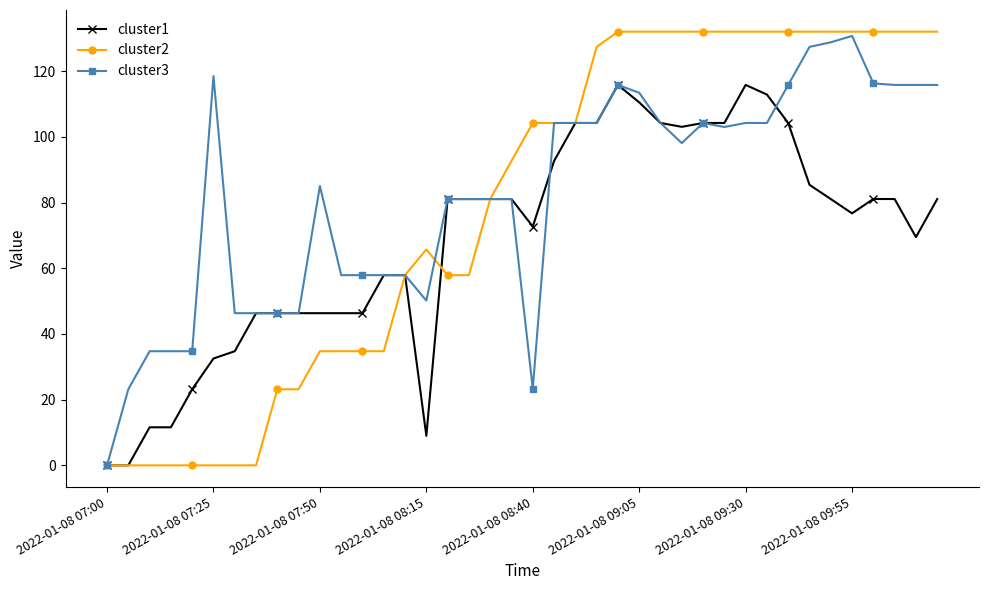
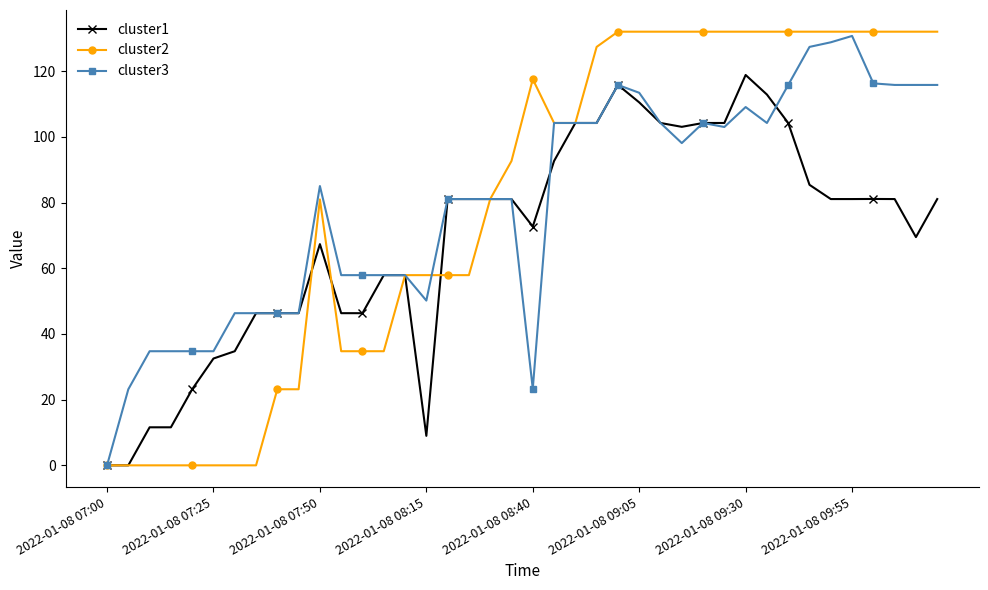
cluster3, 2022-01-08 07:25: 118 -> 35
cluster1, 2022-01-08 07:50: 46 -> 67
cluster2, 2022-01-08 07:50: 35 -> 81
cluster2, 2022-01-08 08:15: 66 -> 58
cluster2, 2022-01-08 08:40: 104 -> 118
cluster1, 2022-01-08 09:30: 116 -> 119
cluster3, 2022-01-08 09:30: 104 -> 109
cluster1, 2022-01-08 09:55: 77 -> 81
